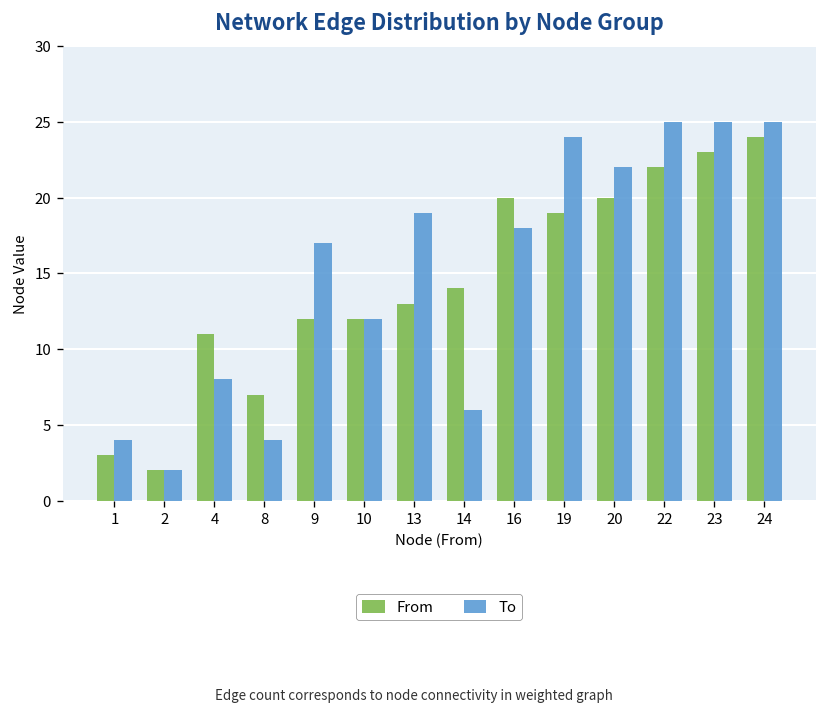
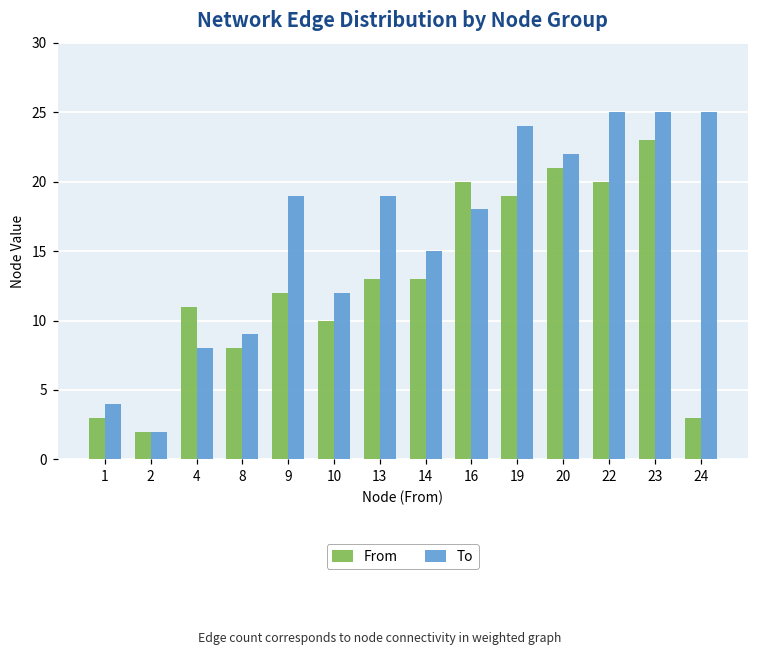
From, 8: 7 -> 8
To, 8: 4 -> 9
To, 9: 17 -> 19
From, 10: 12 -> 10
From, 14: 14 -> 13
To, 14: 6 -> 15
From, 20: 20 -> 21
From, 22: 22 -> 20
From, 24: 24 -> 3
